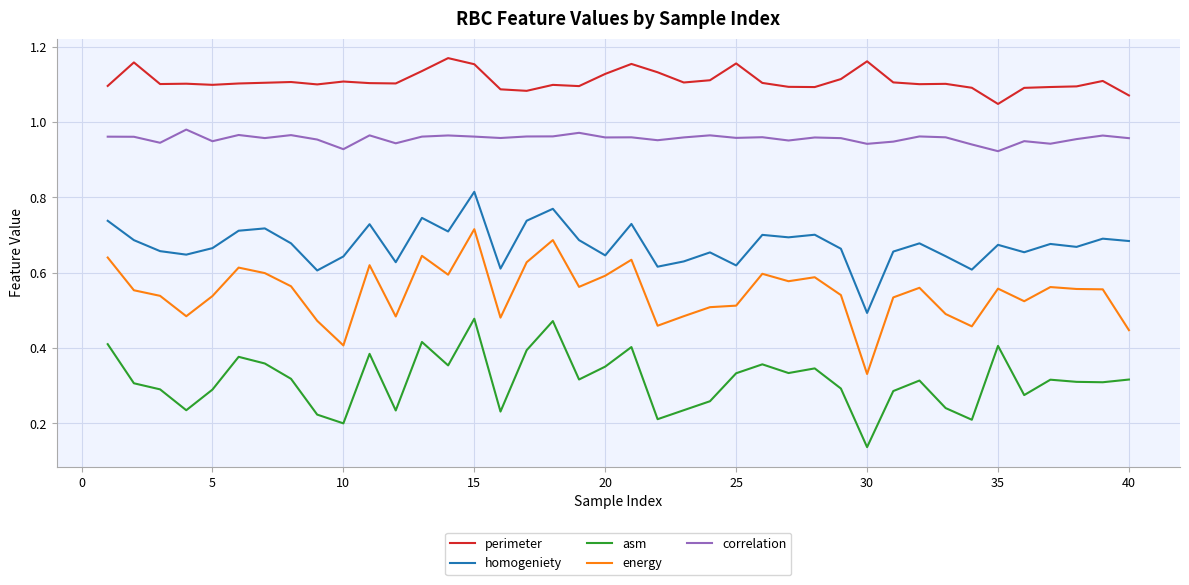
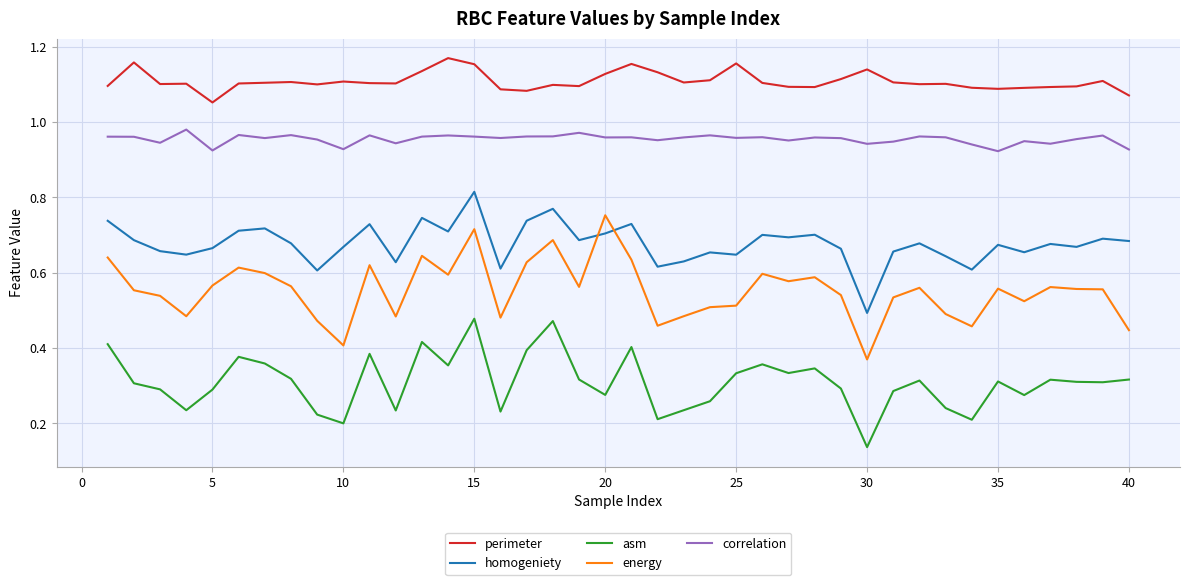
perimeter, 5: 1.10 -> 1.05
energy, 5: 0.54 -> 0.57
correlation, 5: 0.95 -> 0.92
homogeniety, 10: 0.64 -> 0.67
homogeniety, 20: 0.65 -> 0.70
asm, 20: 0.35 -> 0.28
energy, 20: 0.59 -> 0.75
homogeniety, 25: 0.62 -> 0.65
perimeter, 30: 1.16 -> 1.14
energy, 30: 0.33 -> 0.37
perimeter, 35: 1.05 -> 1.09
asm, 35: 0.41 -> 0.31
correlation, 40: 0.96 -> 0.93
